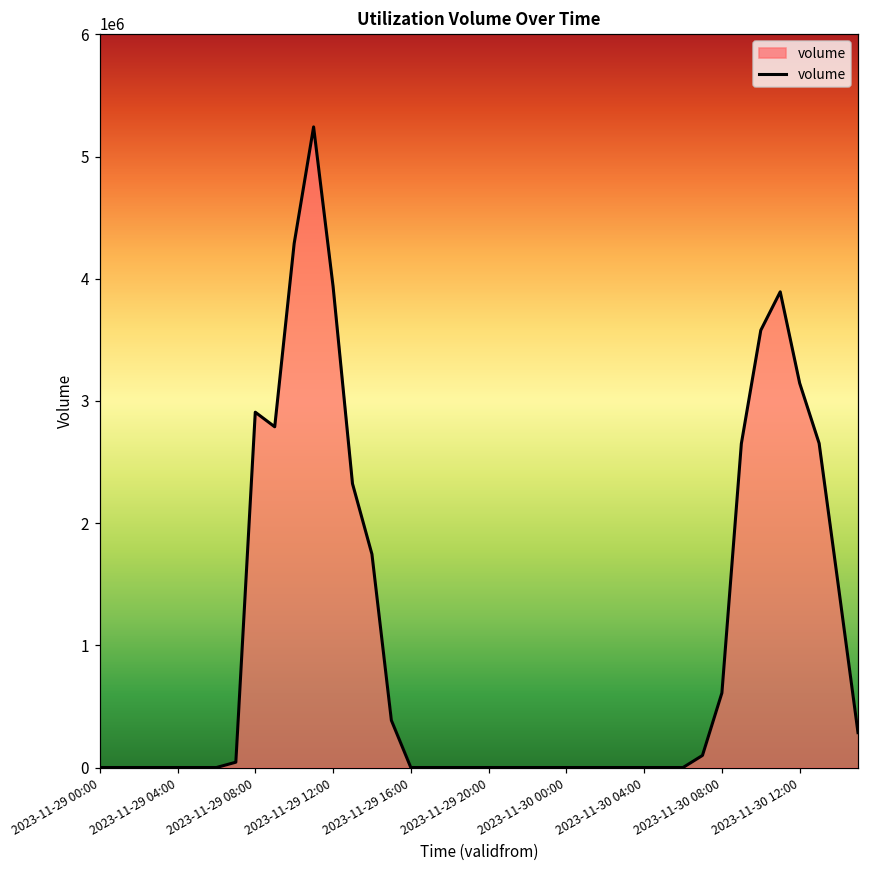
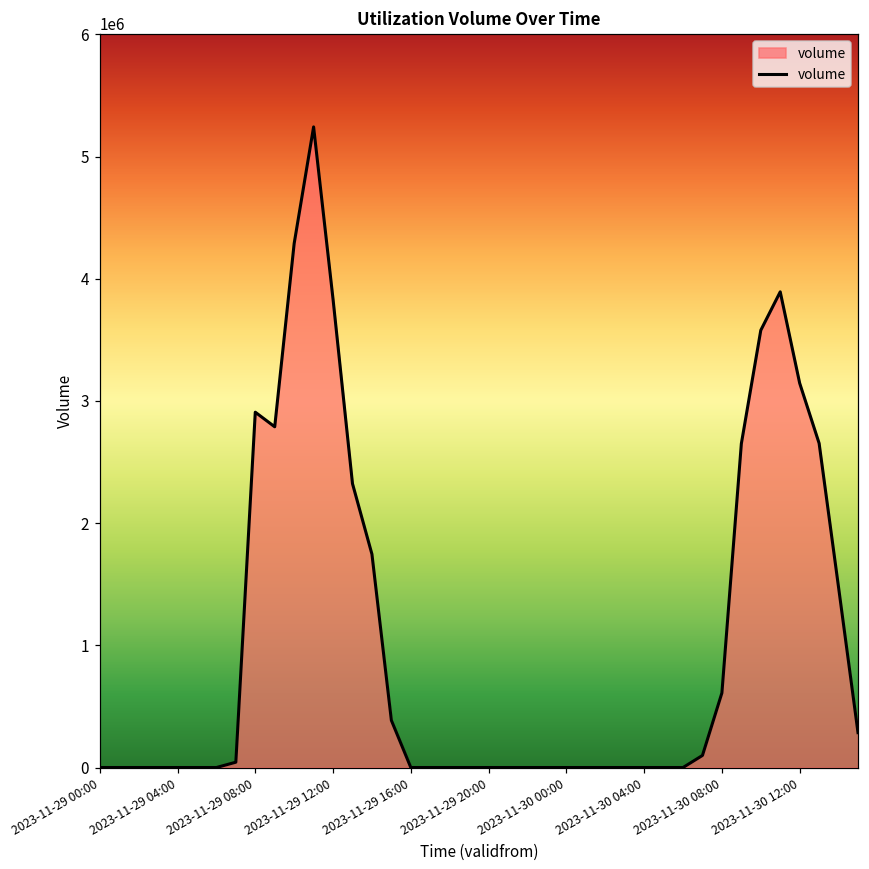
2023-11-29 12:00: 3940000 -> 3830000
